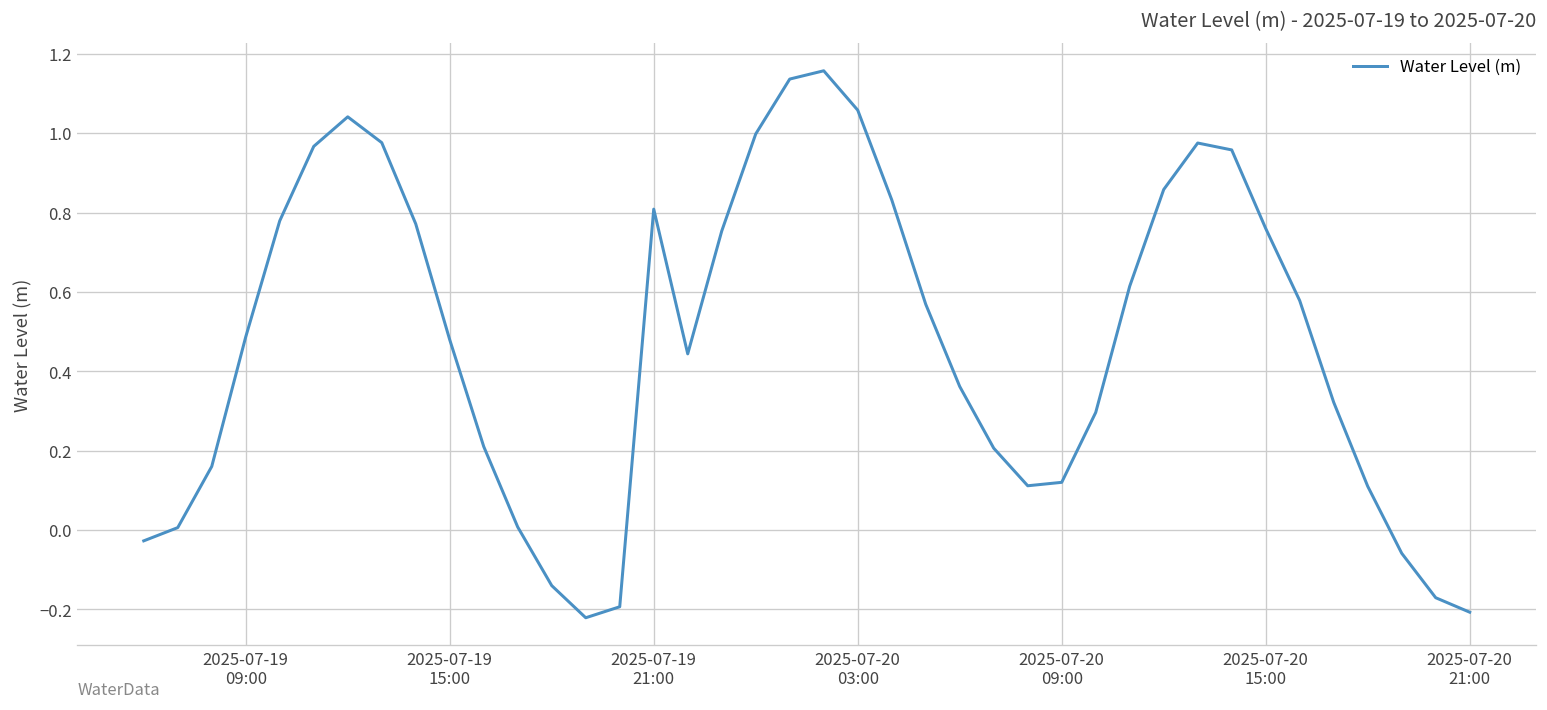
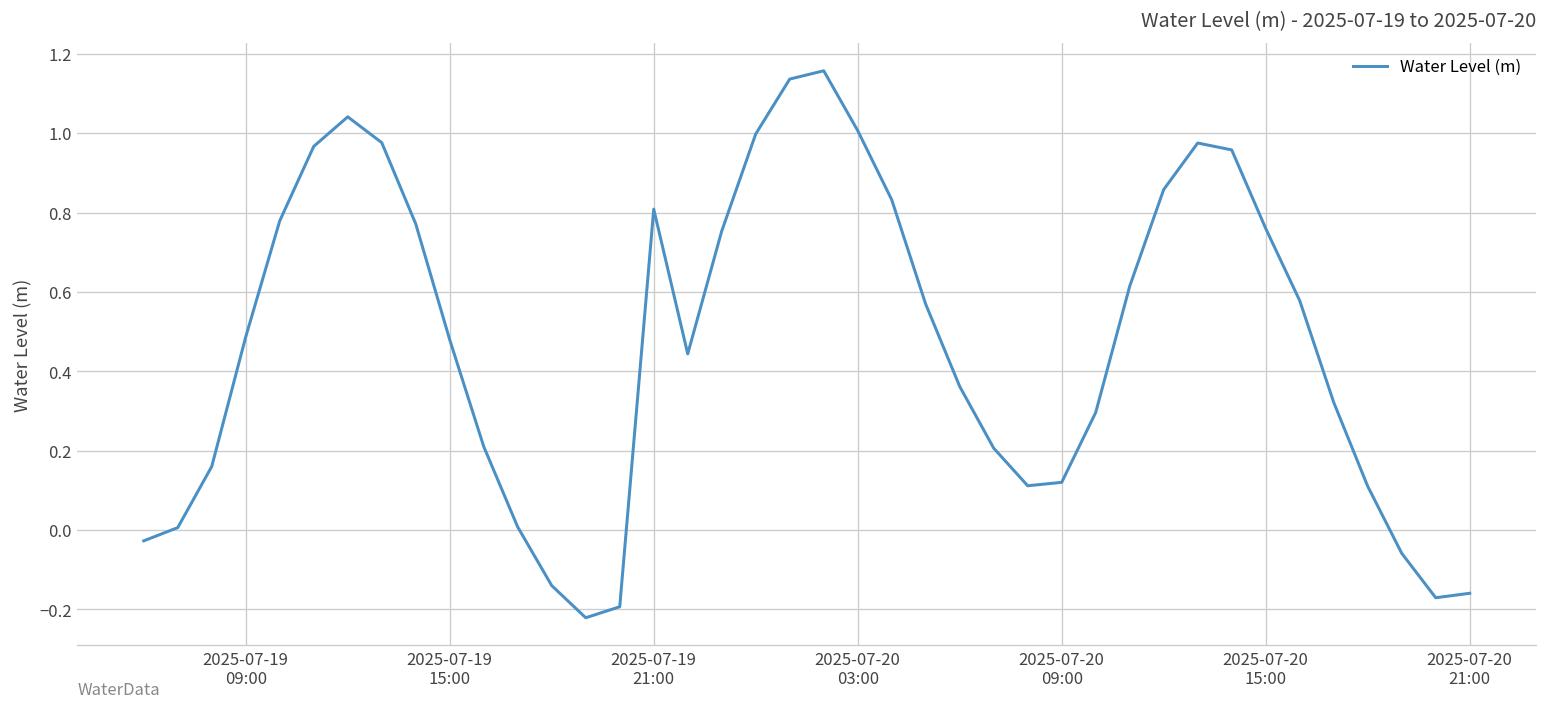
2025-07-20 03:00: 1.06 -> 1.01
2025-07-20 21:00: -0.21 -> -0.16
